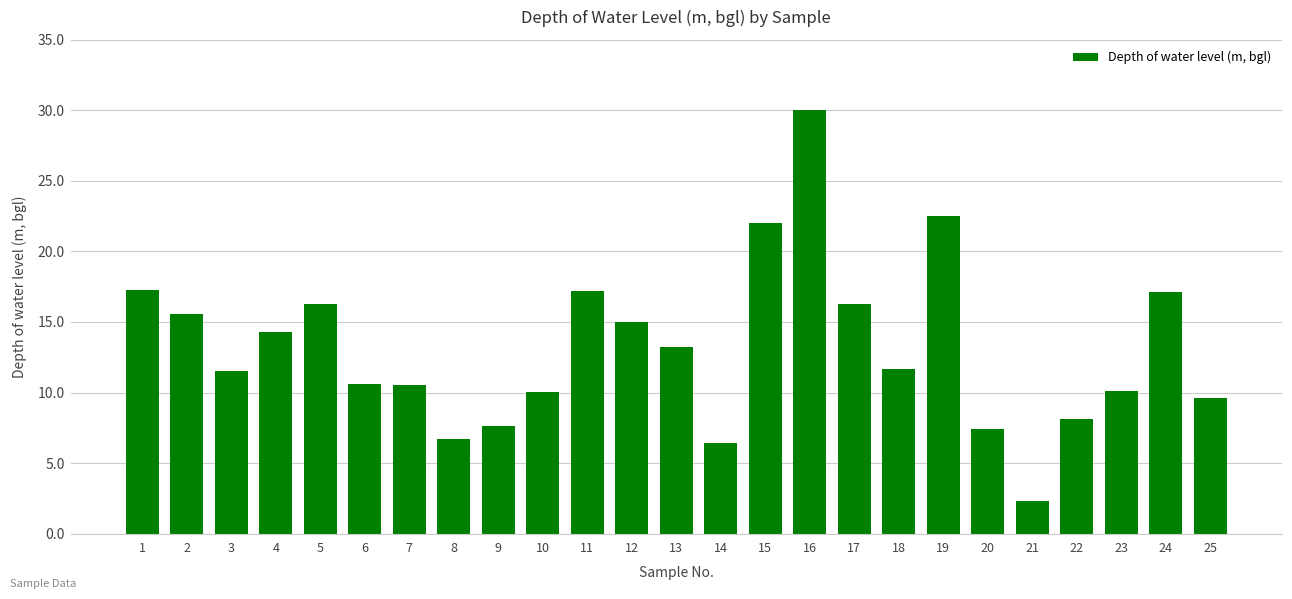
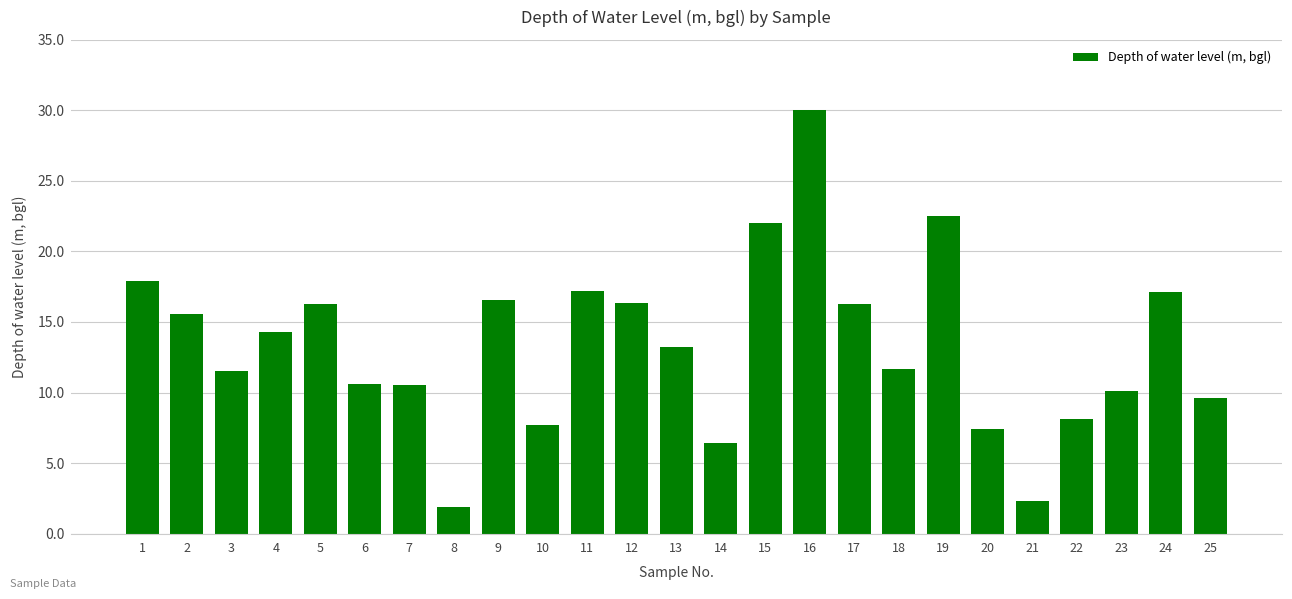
1: 17.3 -> 17.9
8: 6.7 -> 1.9
9: 7.7 -> 16.6
10: 10.0 -> 7.7
12: 15.0 -> 16.3
